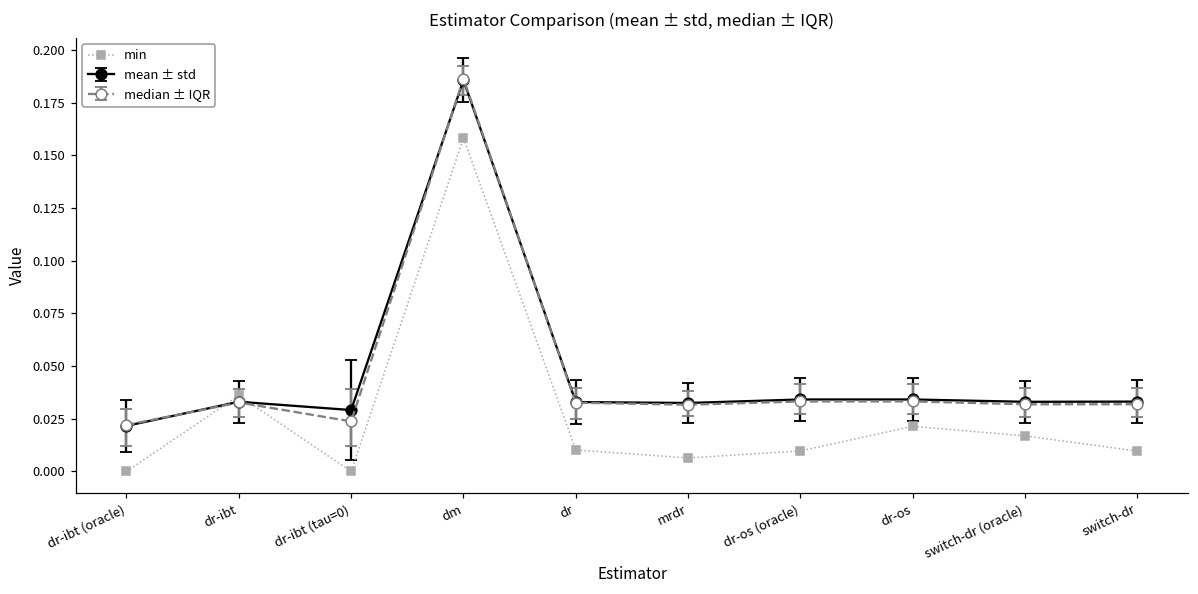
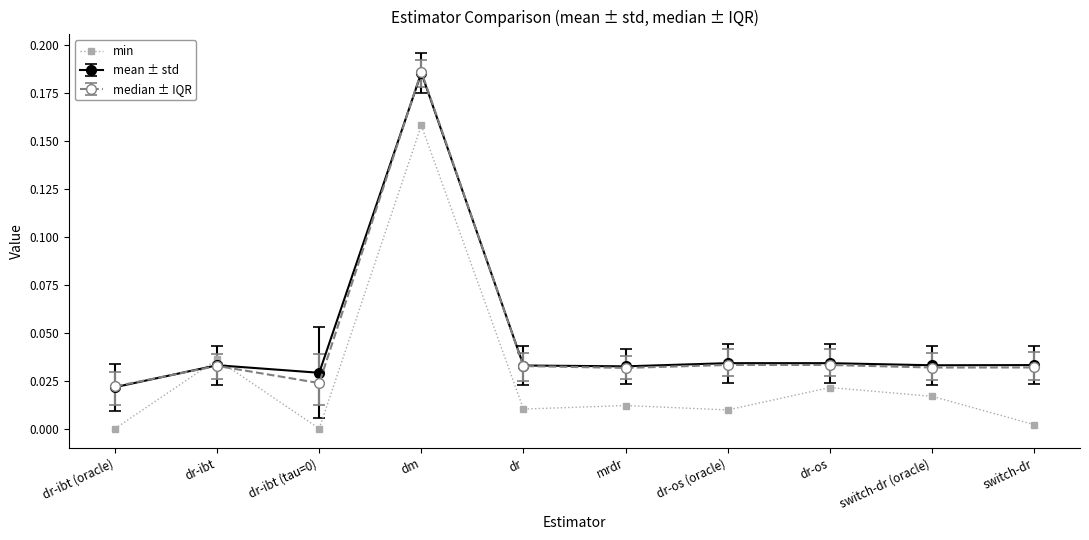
min, mrdr: 0.006 -> 0.012
min, switch-dr: 0.010 -> 0.002
